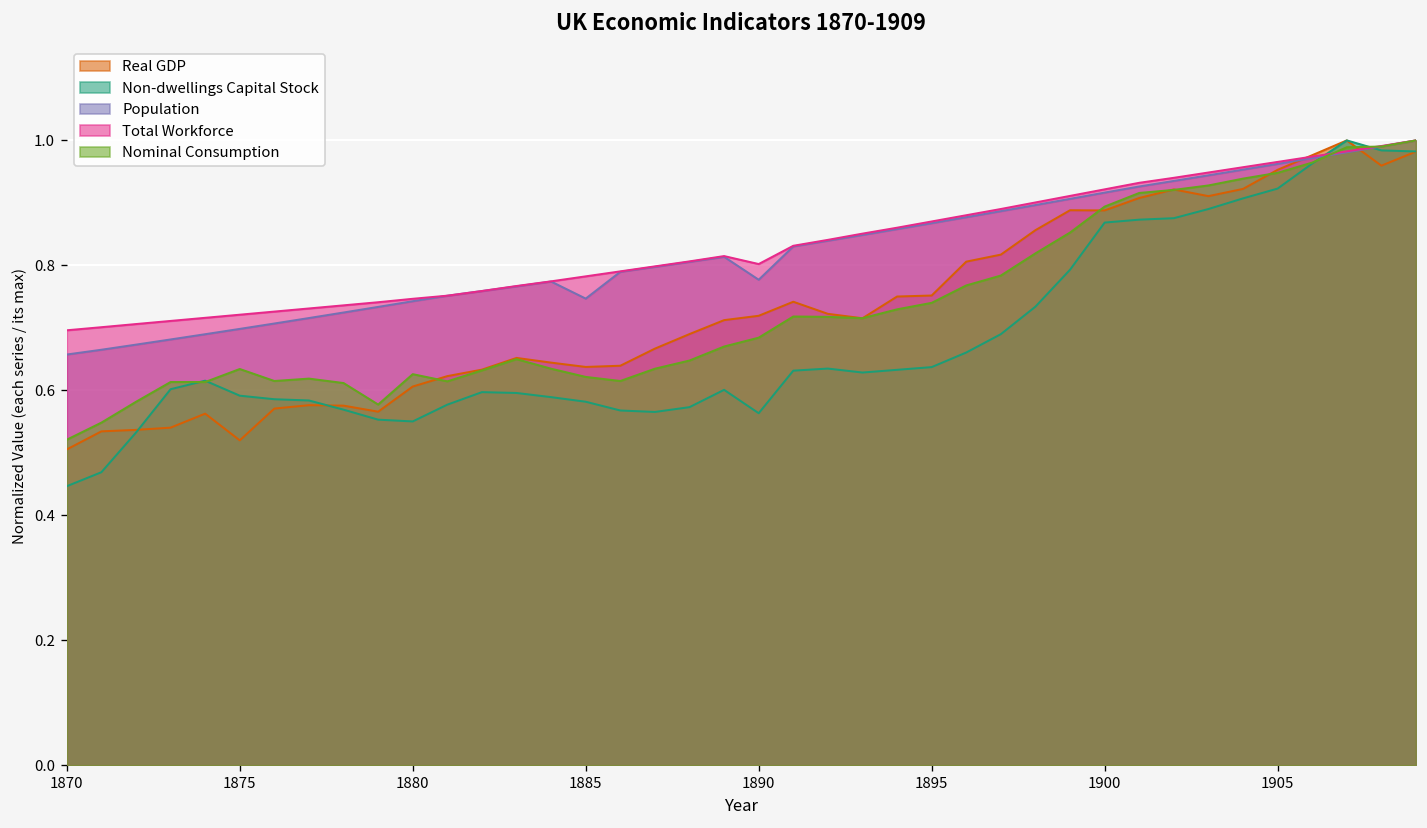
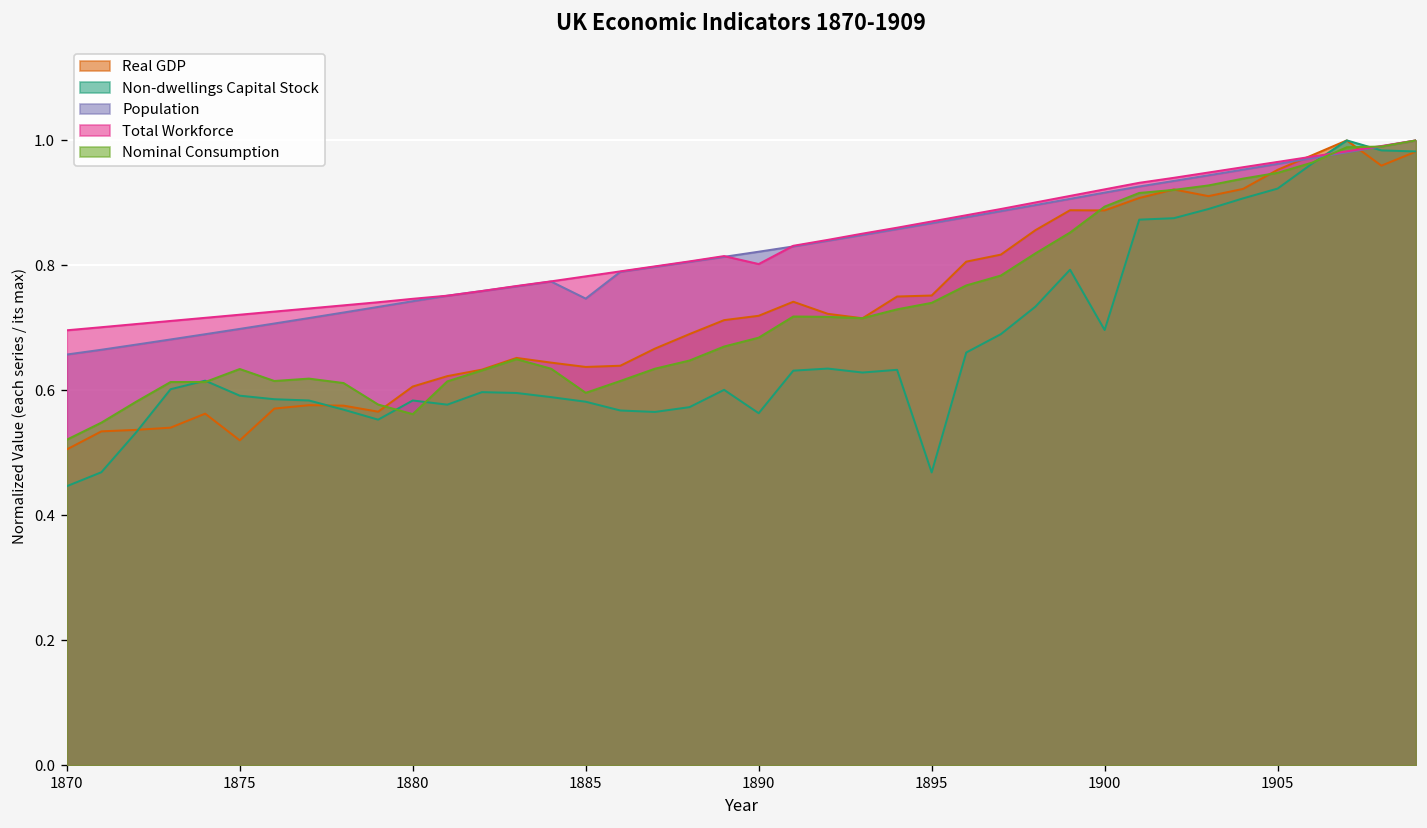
Non-dwellings Capital Stock, 1880: 0.55 -> 0.58
Nominal Consumption, 1880: 0.63 -> 0.56
Nominal Consumption, 1885: 0.62 -> 0.60
Population, 1890: 0.78 -> 0.82
Non-dwellings Capital Stock, 1895: 0.64 -> 0.47
Non-dwellings Capital Stock, 1900: 0.87 -> 0.70
